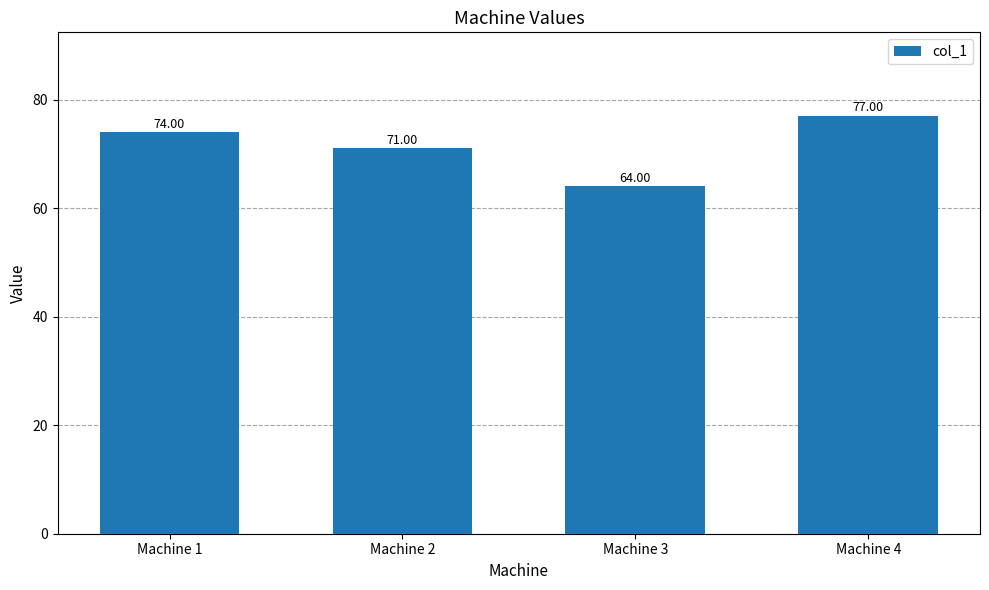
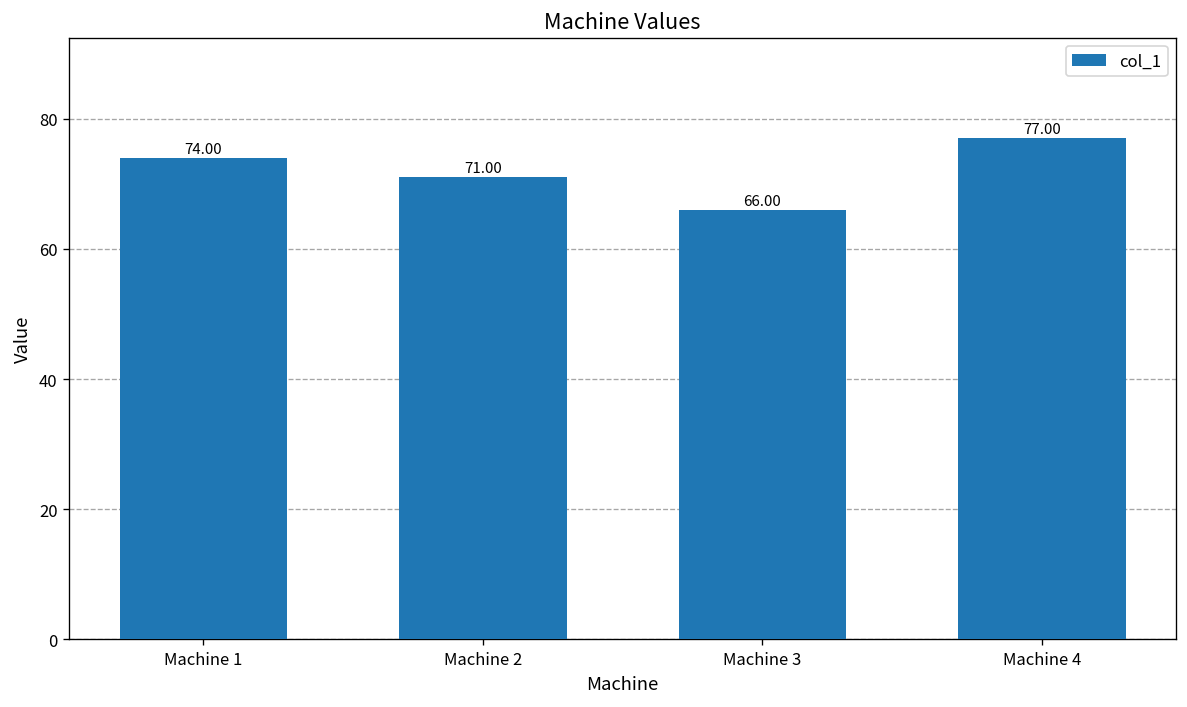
Machine 3: 64.00 -> 66.00
